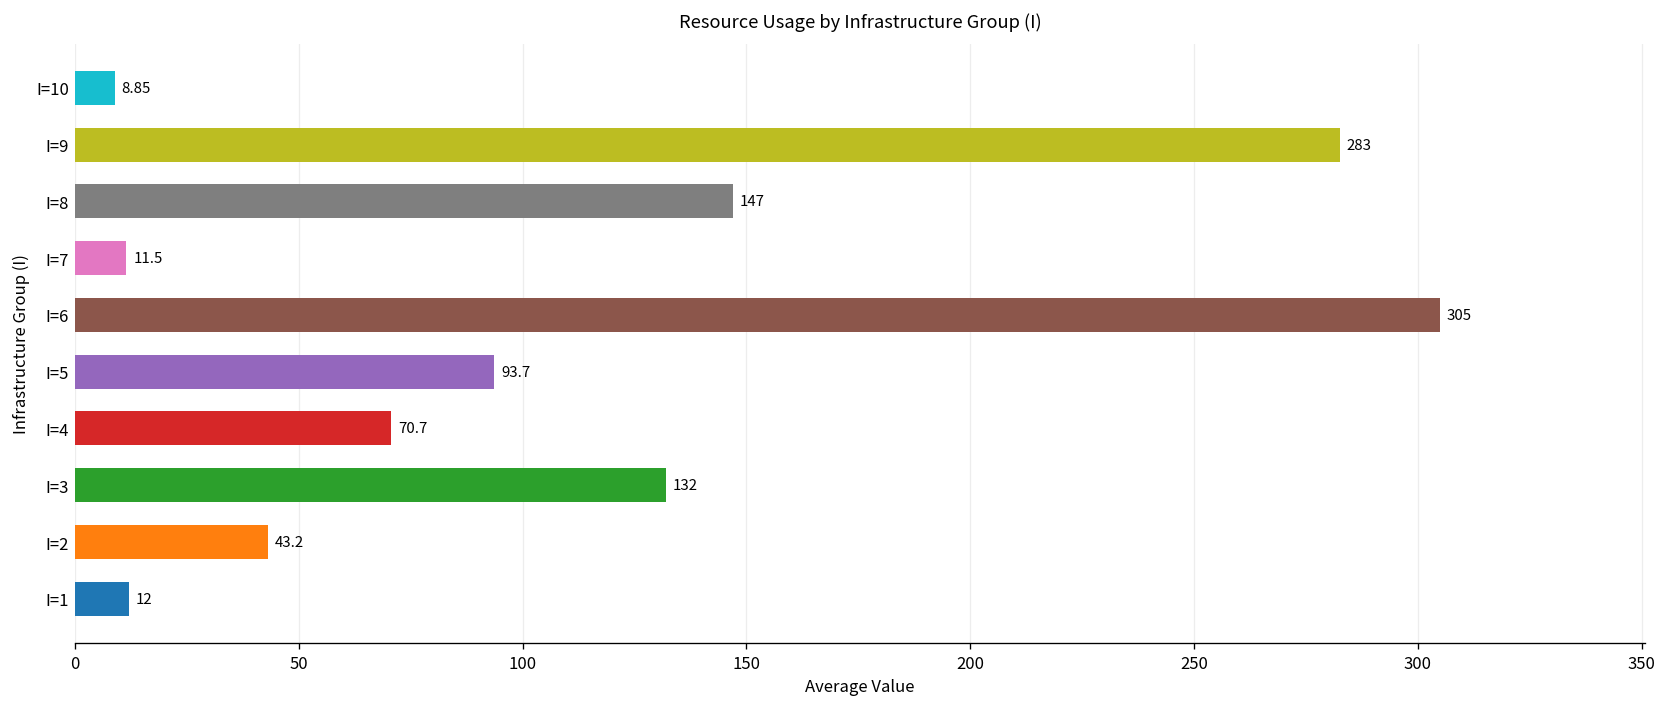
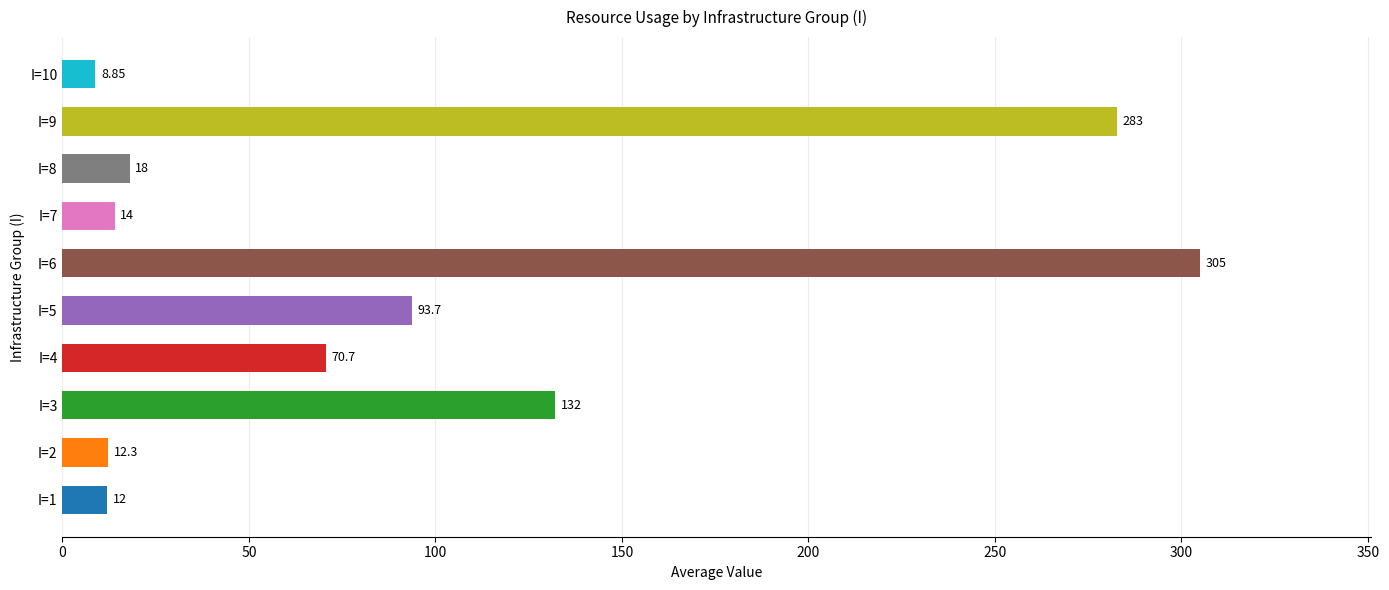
I=8: 147 -> 18
I=7: 11.5 -> 14
I=2: 43.2 -> 12.3
